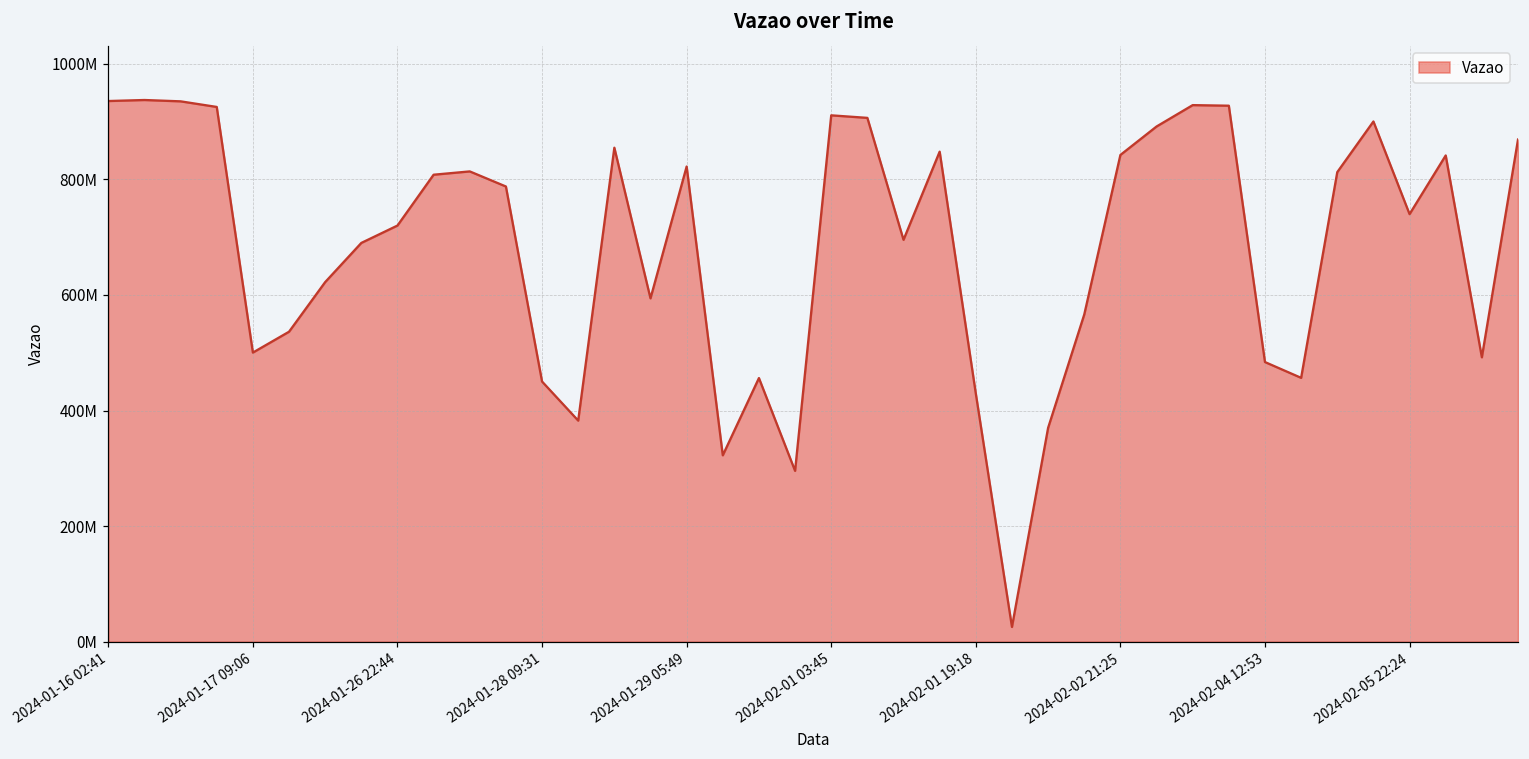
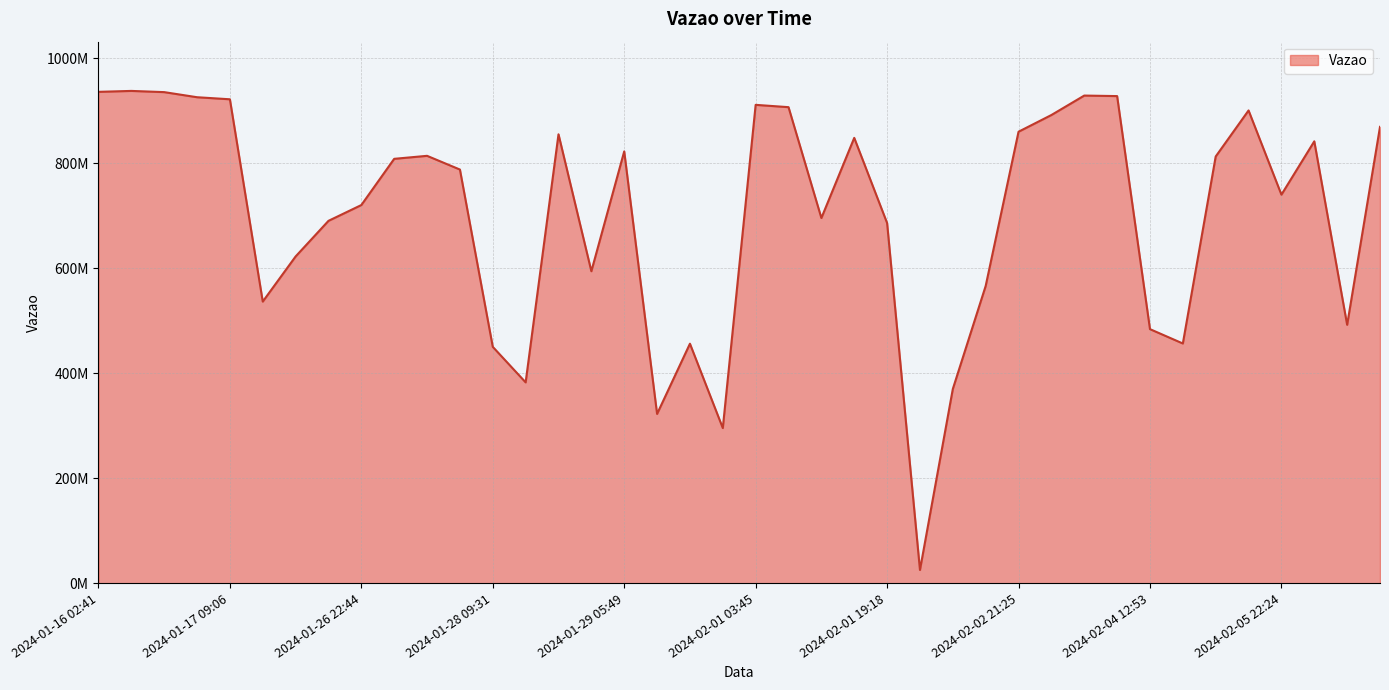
2024-01-17 09:06: 500000000 -> 920000000
2024-02-01 19:18: 430000000 -> 690000000
2024-02-02 21:25: 840000000 -> 860000000
